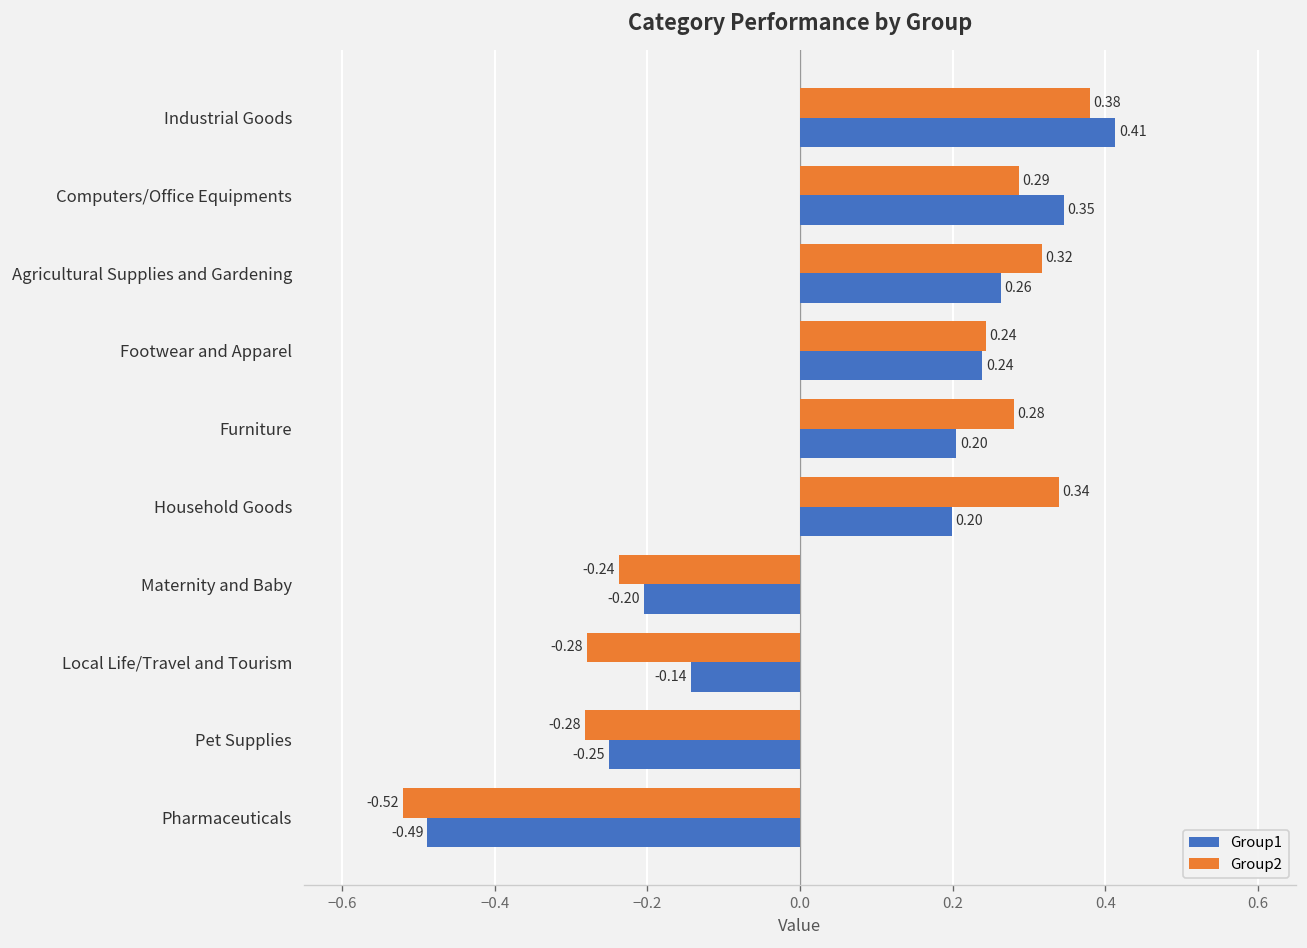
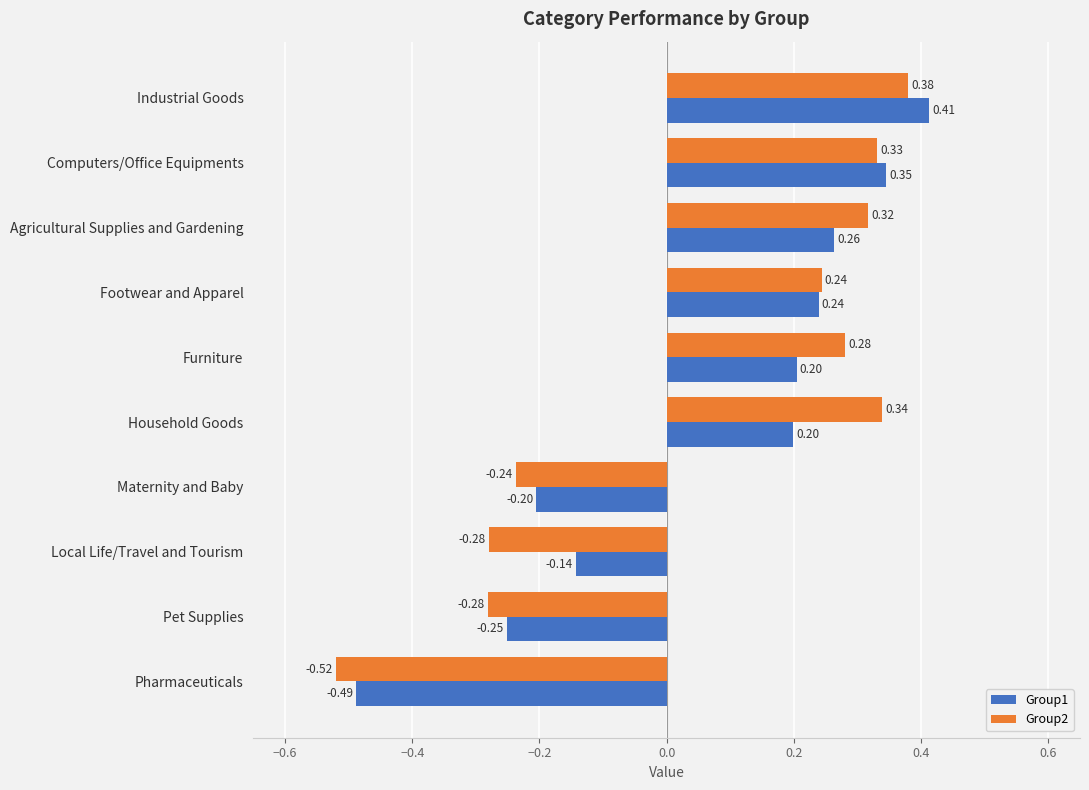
Group2, Computers/Office Equipments: 0.29 -> 0.33
